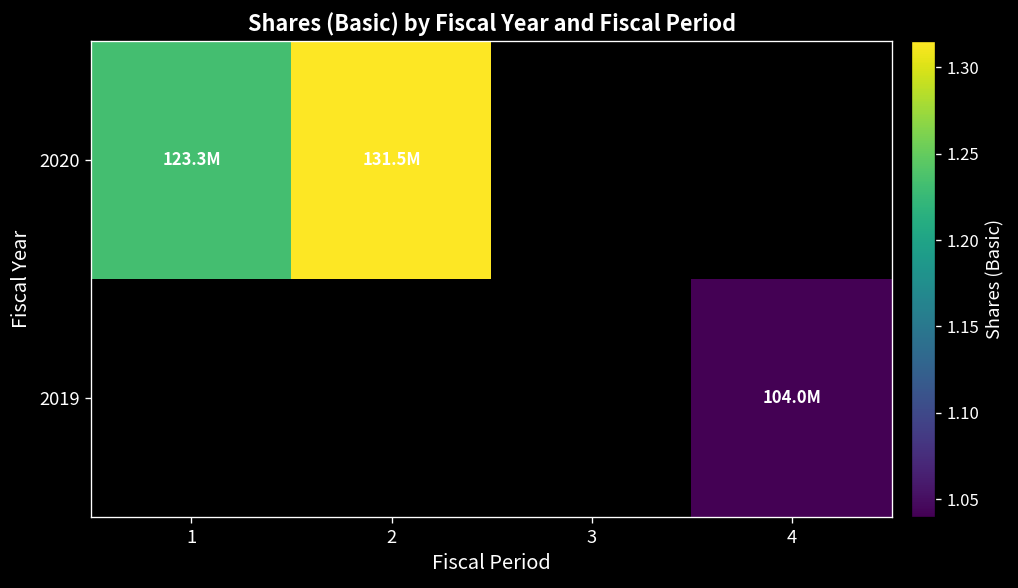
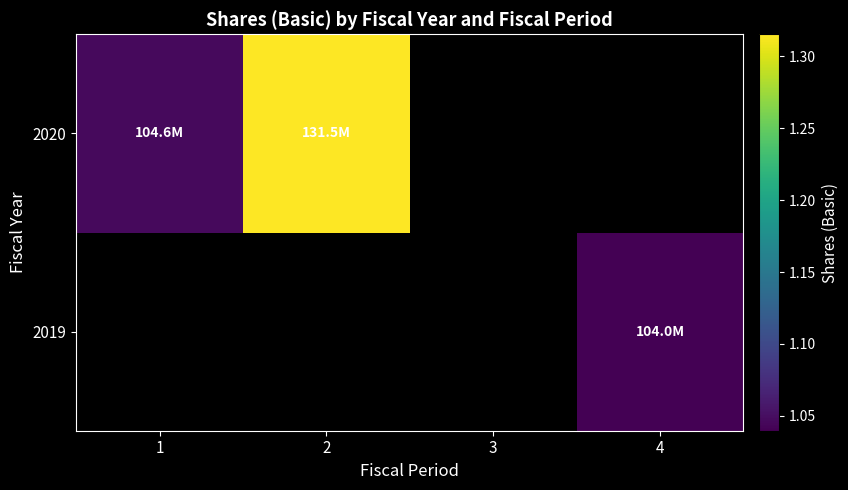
2020, 1: 123.3M -> 104.6M
